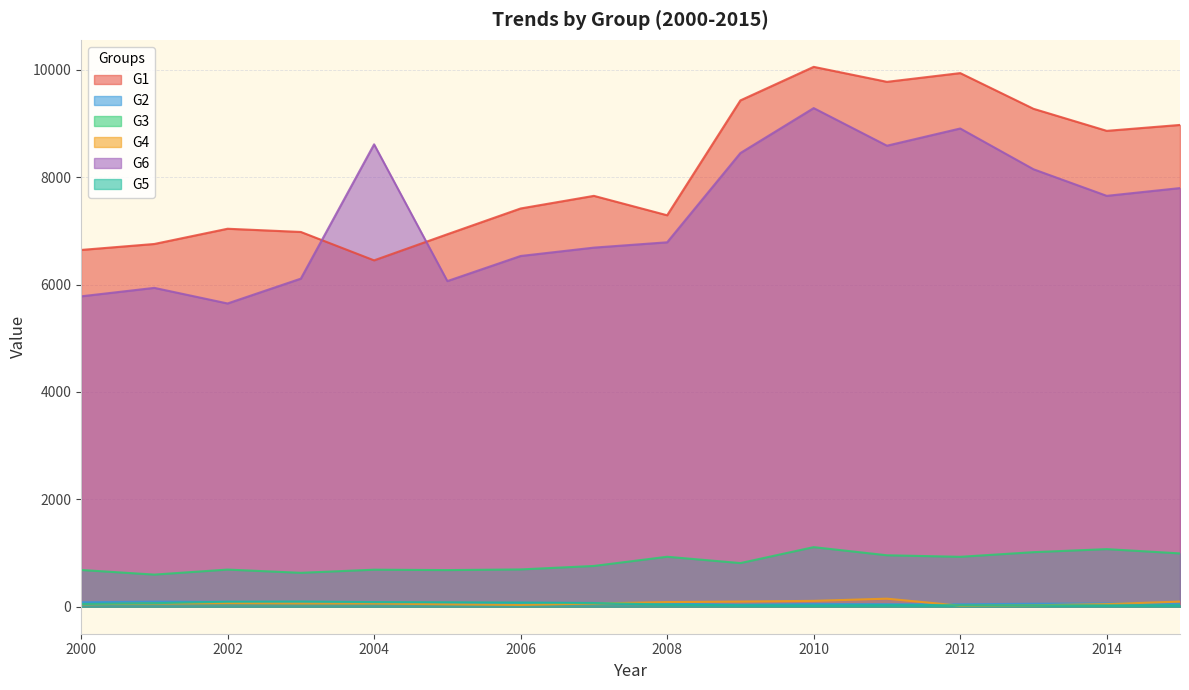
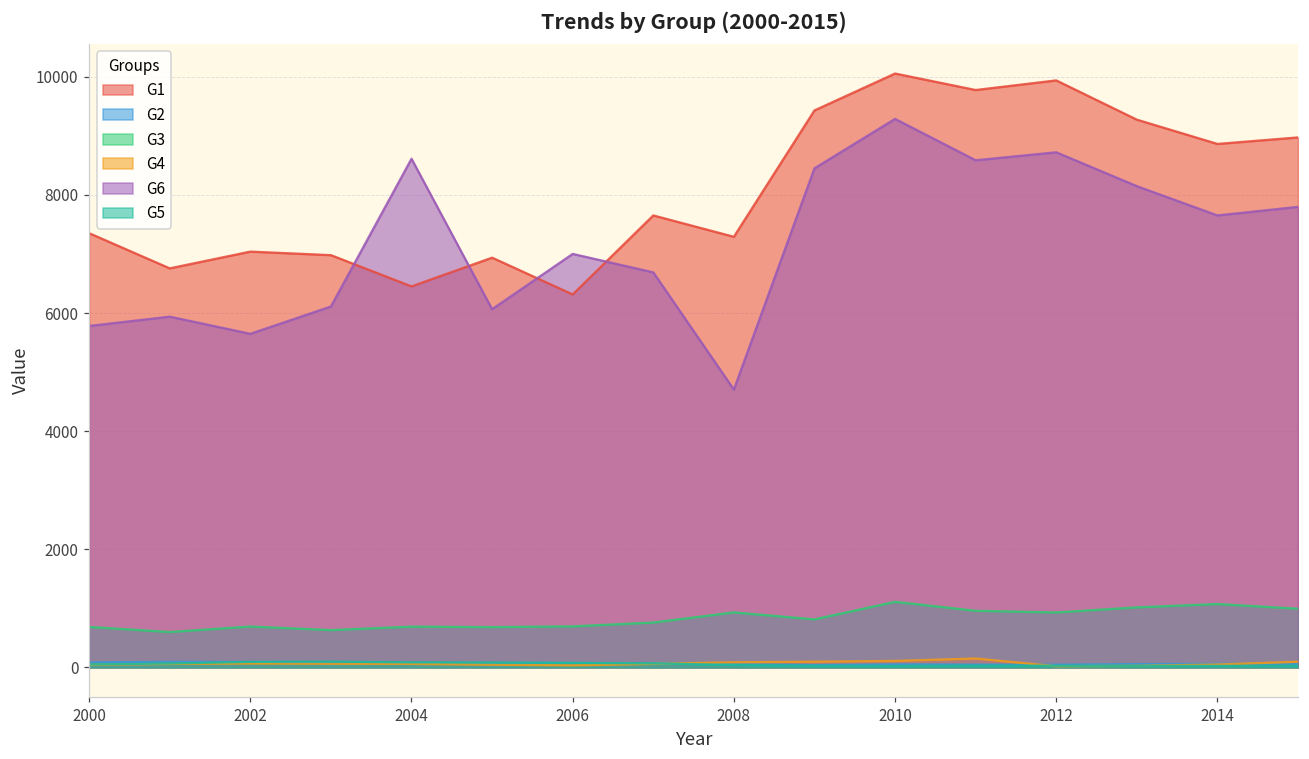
G1, 2000: 6600 -> 7400
G1, 2006: 7400 -> 6300
G6, 2006: 6500 -> 7000
G6, 2008: 6800 -> 4700
G6, 2012: 8900 -> 8700
